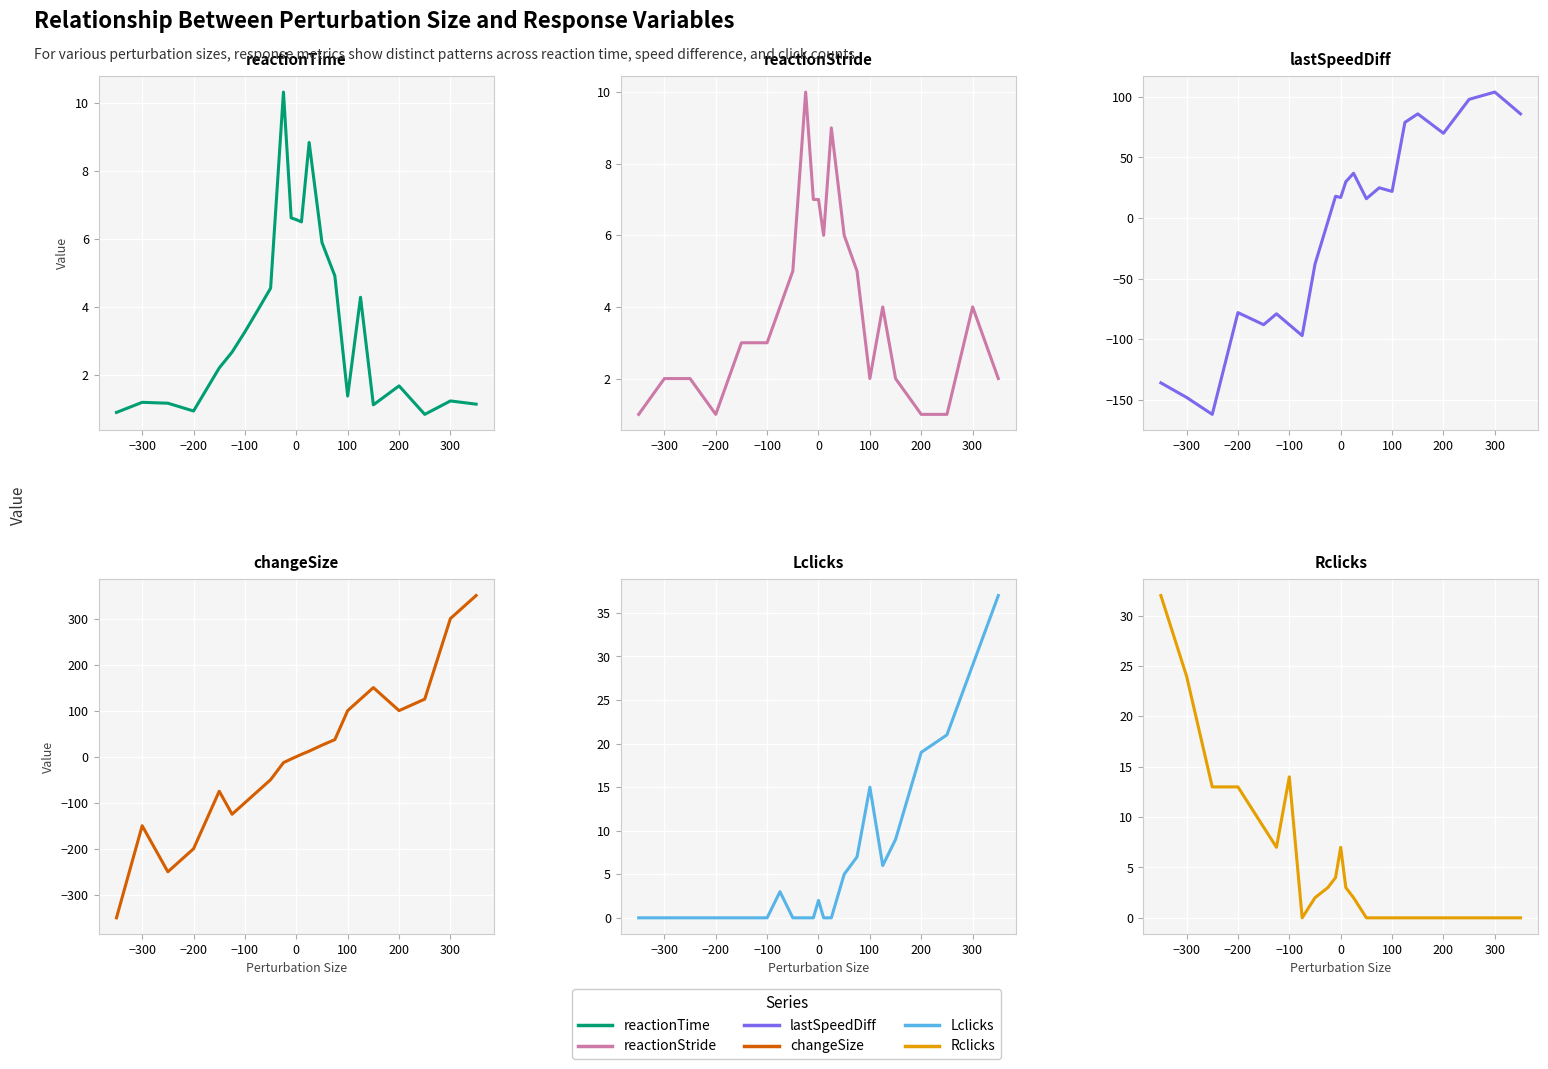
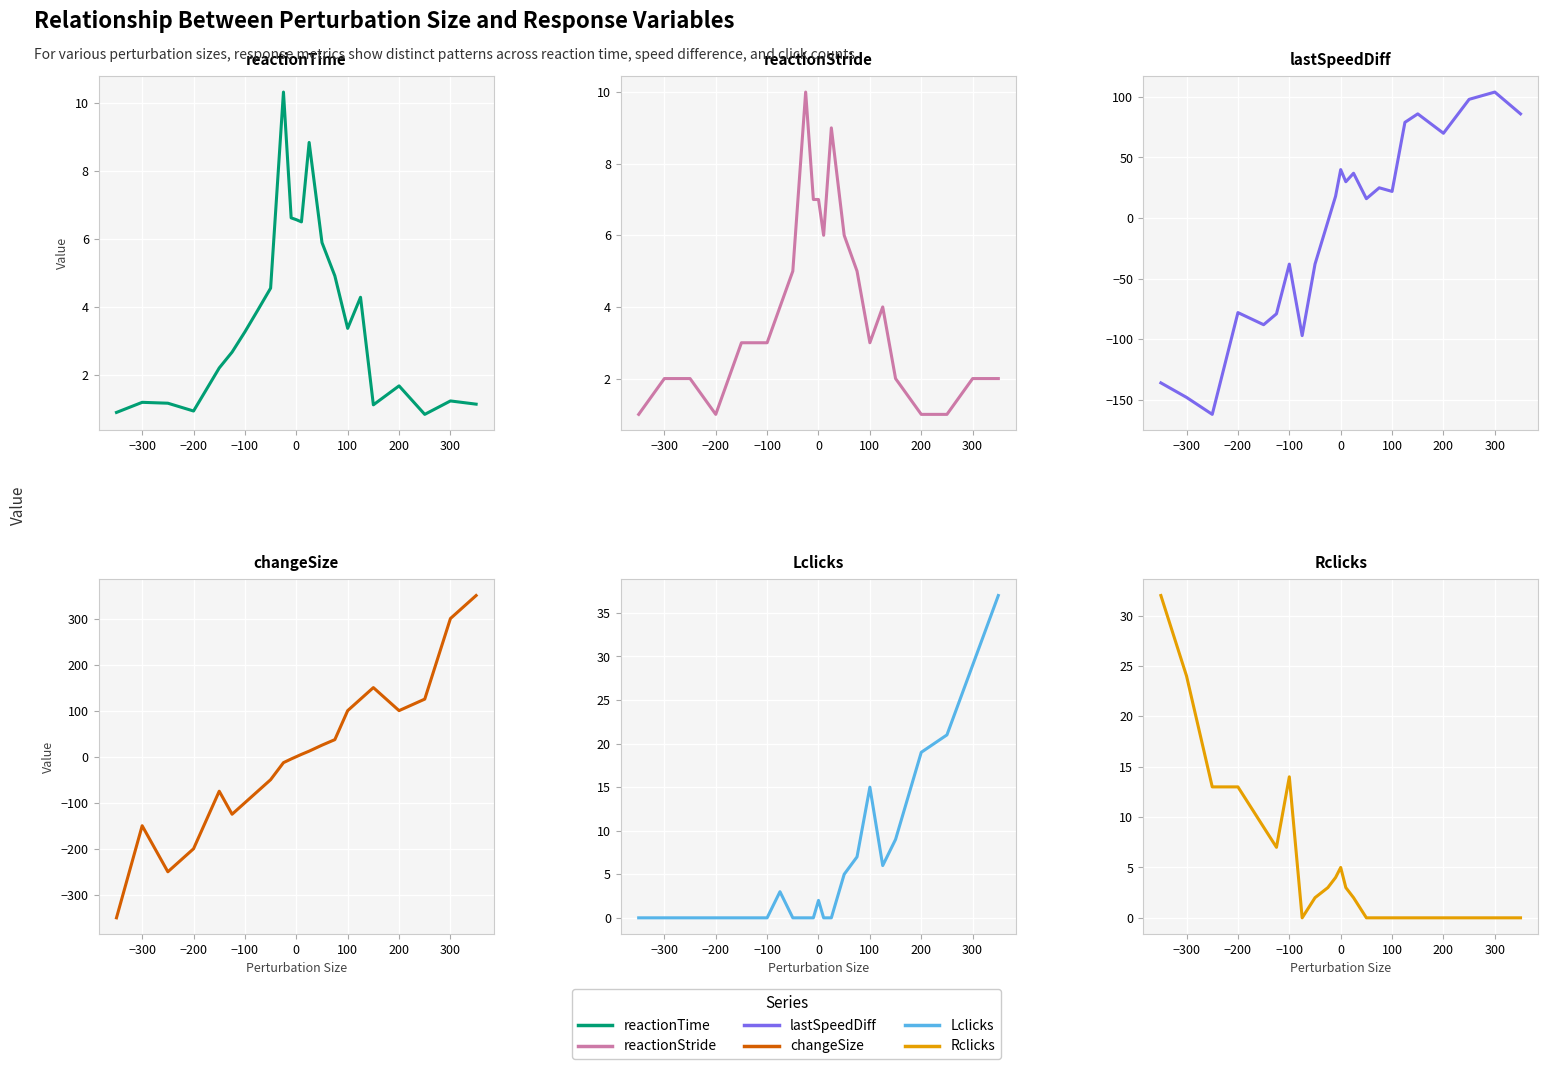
reactionTime, 100: 1.4 -> 3.4
reactionStride, 100: 2 -> 3
reactionStride, 300: 4 -> 2
lastSpeedDiff, −100: -88 -> -38
lastSpeedDiff, 0: 17 -> 40
Rclicks, 0: 7 -> 5
